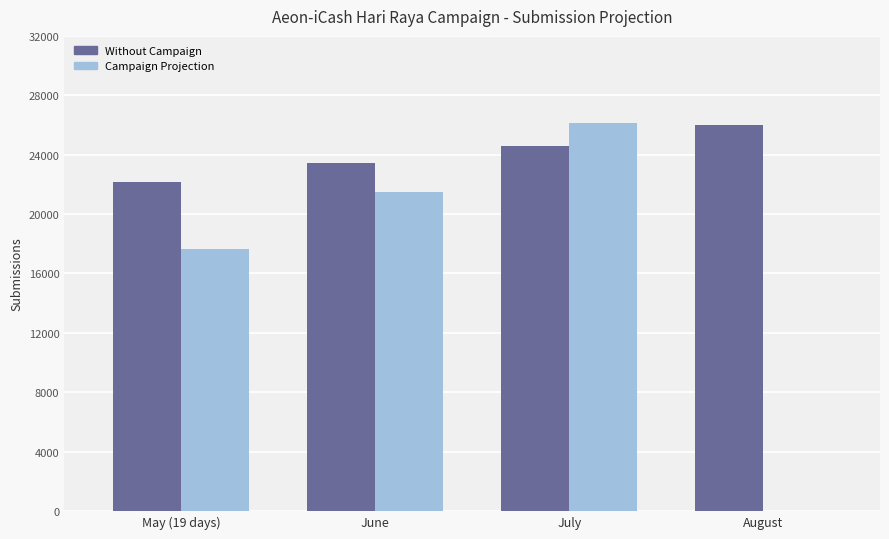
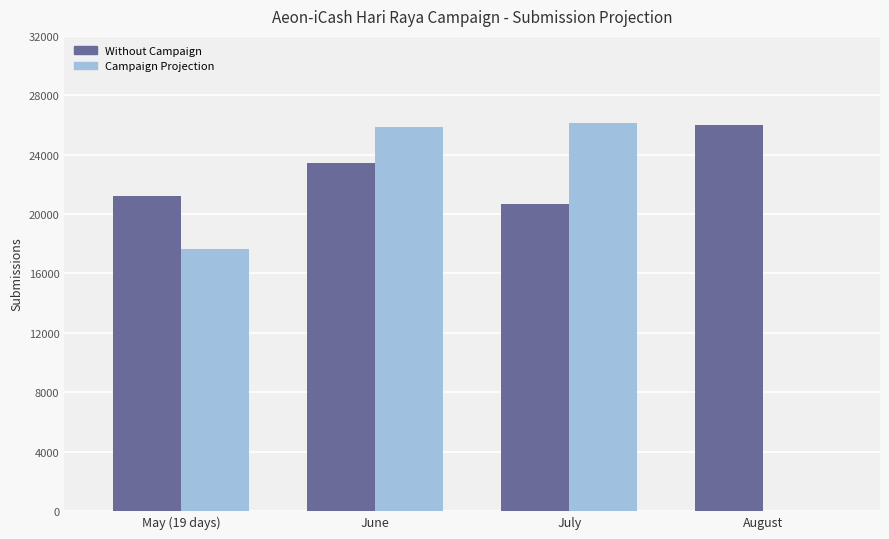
Without Campaign, May (19 days): 22100 -> 21200
Campaign Projection, June: 21500 -> 25800
Without Campaign, July: 24600 -> 20700
